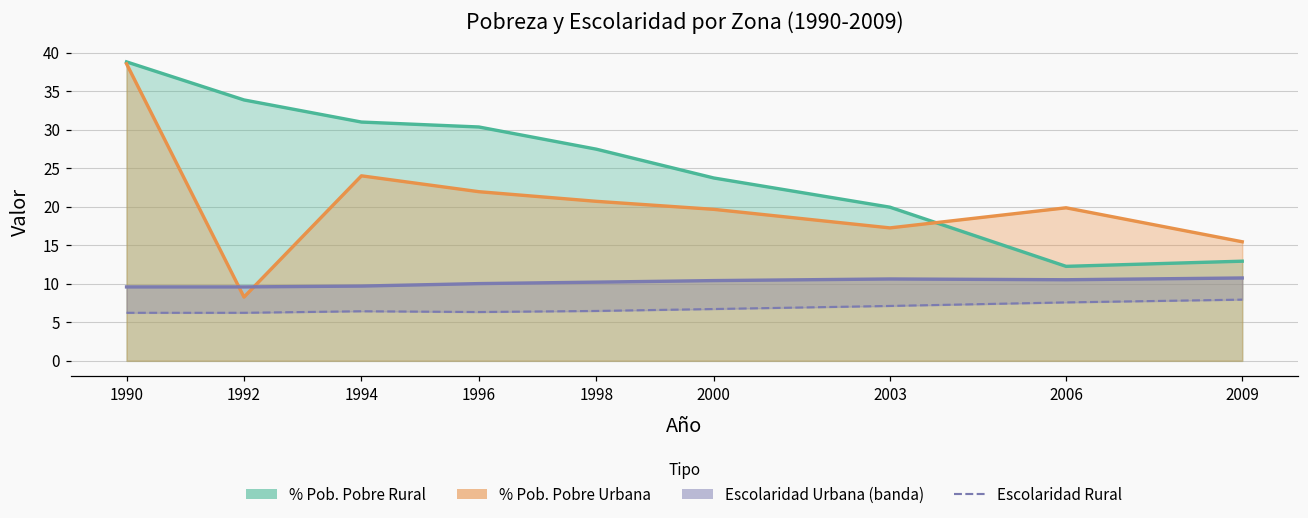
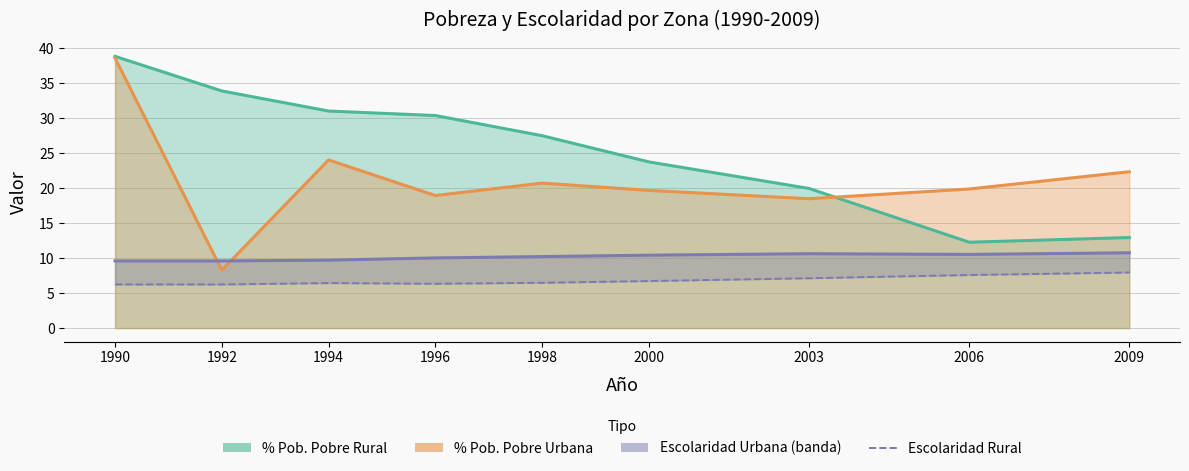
% Pob. Pobre Urbana, 1996: 22 -> 19
% Pob. Pobre Urbana, 2003: 17 -> 18
% Pob. Pobre Urbana, 2009: 15 -> 22
